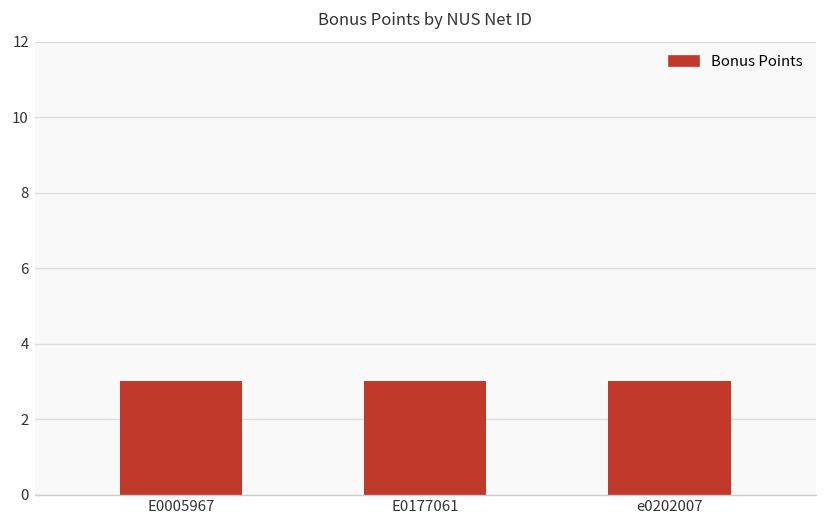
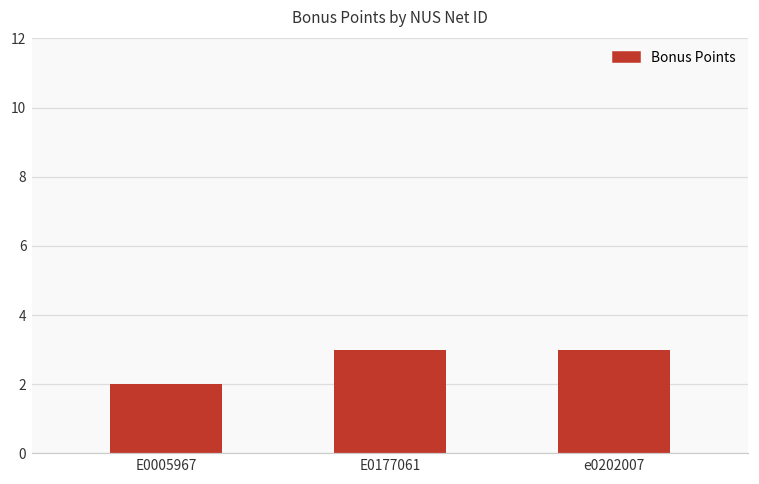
E0005967: 3 -> 2
